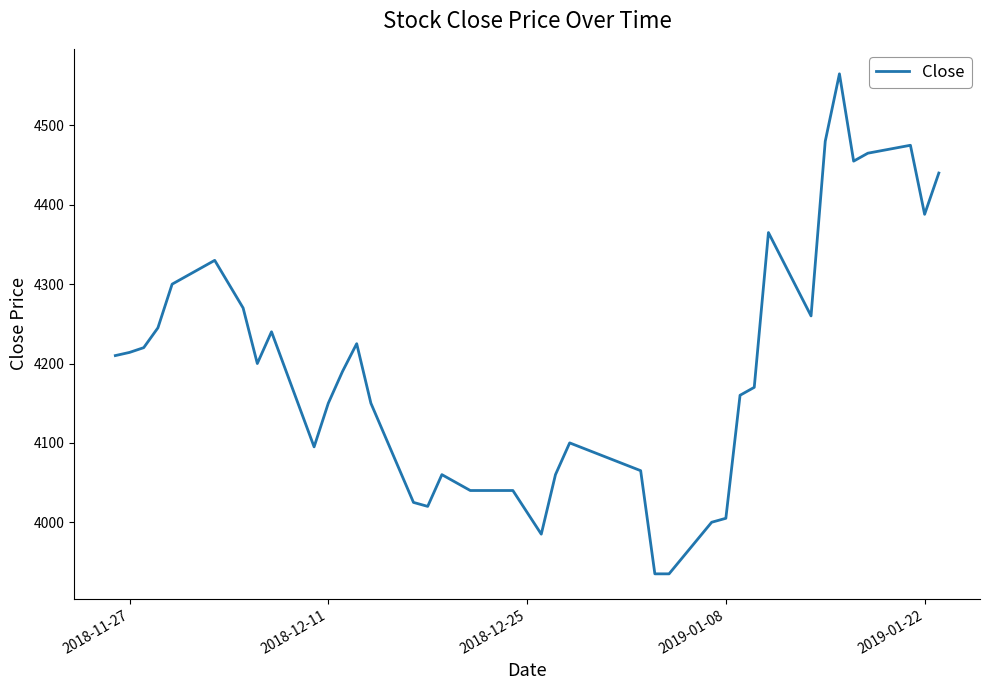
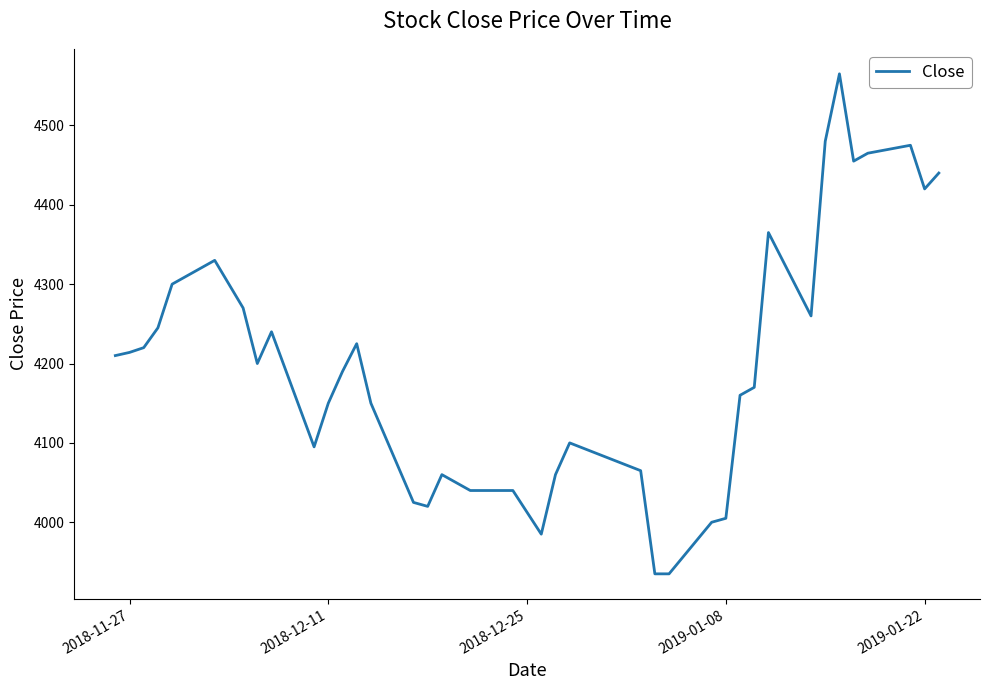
2019-01-22: 4390 -> 4420
